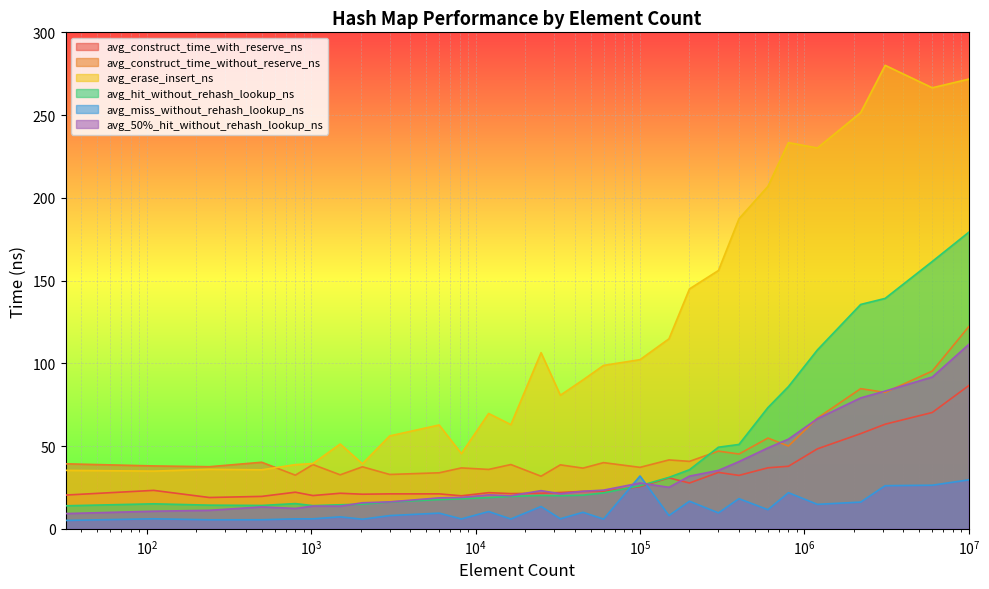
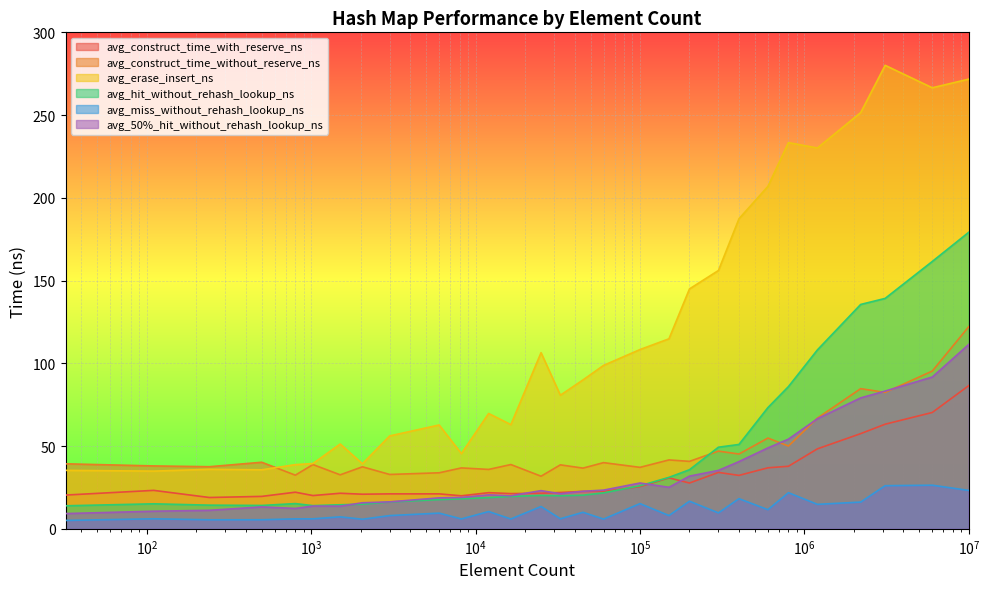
avg_erase_insert_ns, 10^5: 102 -> 108
avg_miss_without_rehash_lookup_ns, 10^5: 32 -> 15
avg_miss_without_rehash_lookup_ns, 10^7: 30 -> 23
